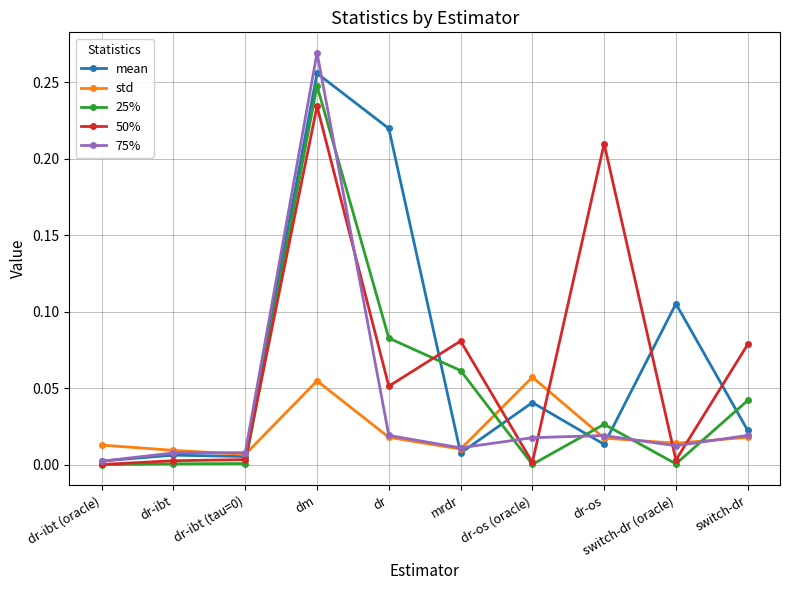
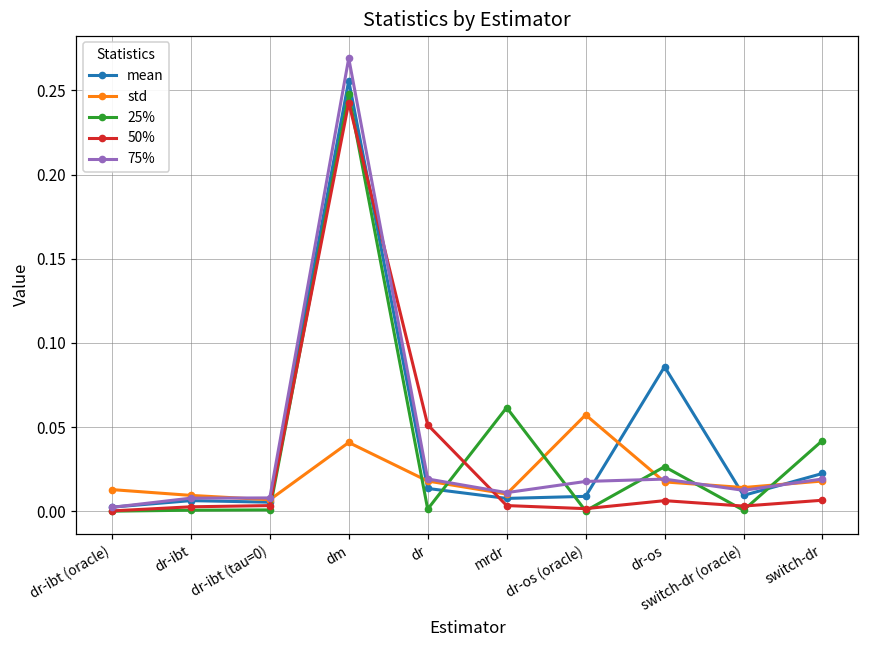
std, dm: 0.055 -> 0.041
50%, dm: 0.234 -> 0.243
mean, dr: 0.220 -> 0.013
25%, dr: 0.083 -> 0.001
50%, mrdr: 0.081 -> 0.003
mean, dr-os (oracle): 0.041 -> 0.009
mean, dr-os: 0.013 -> 0.086
50%, dr-os: 0.210 -> 0.006
mean, switch-dr (oracle): 0.105 -> 0.009
50%, switch-dr: 0.079 -> 0.006
